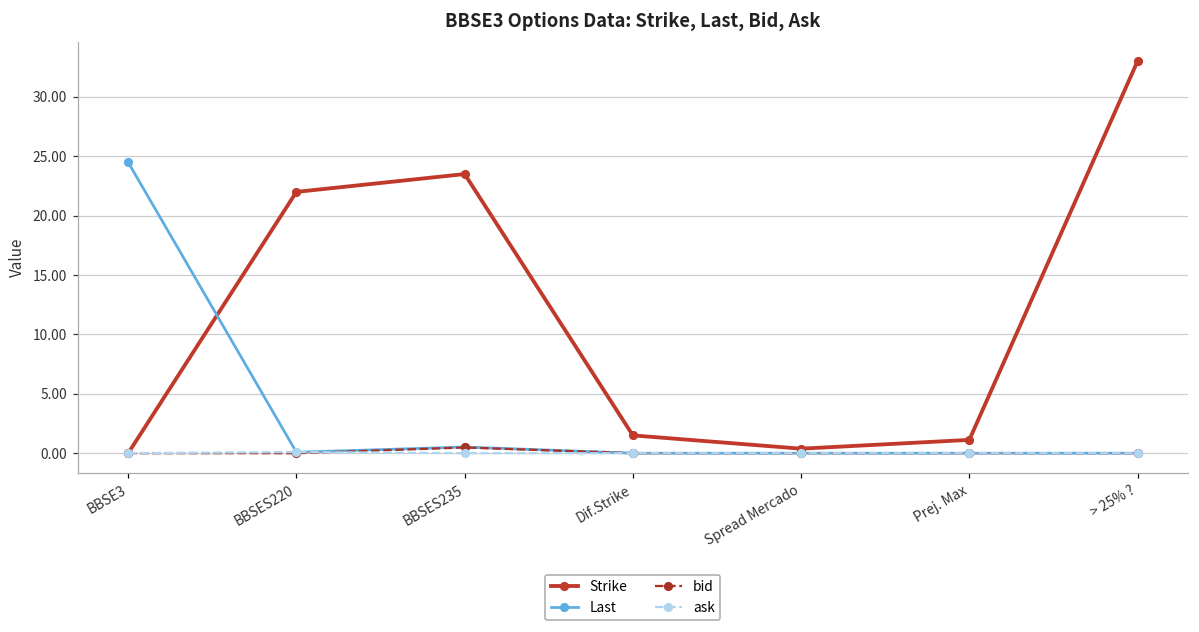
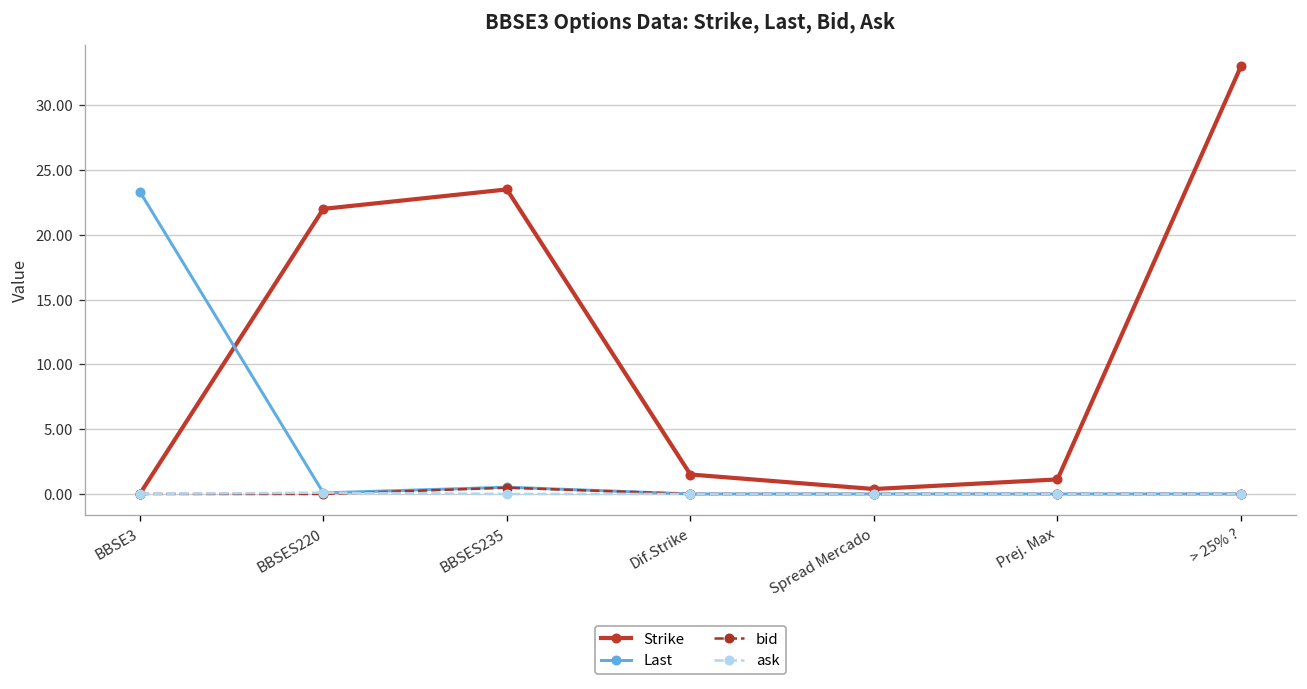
Last, BBSE3: 24.5 -> 23.3
